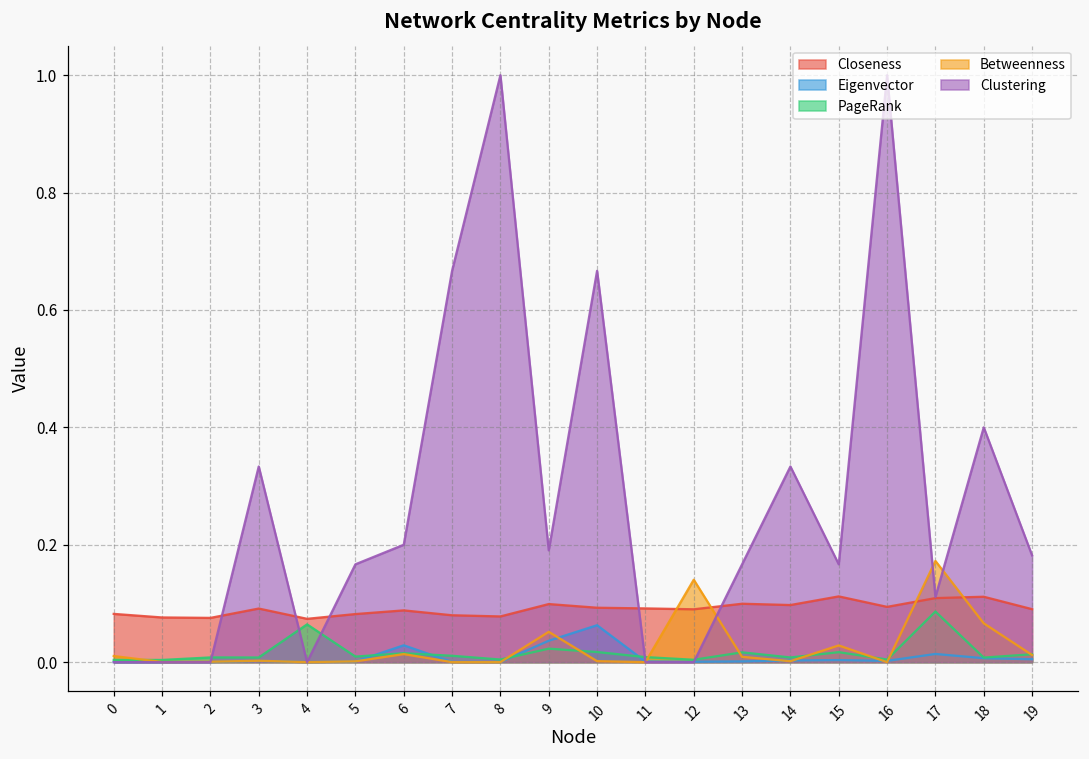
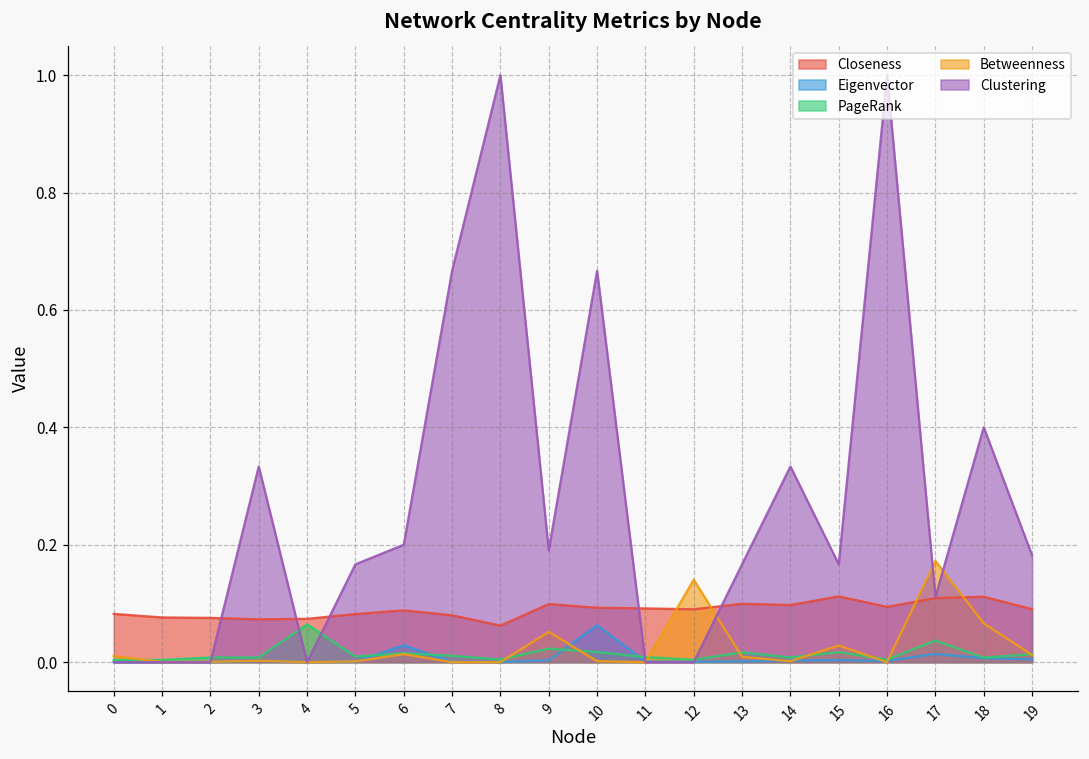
Closeness, 3: 0.09 -> 0.07
Closeness, 8: 0.08 -> 0.06
Eigenvector, 9: 0.04 -> 0.00
PageRank, 17: 0.09 -> 0.04
